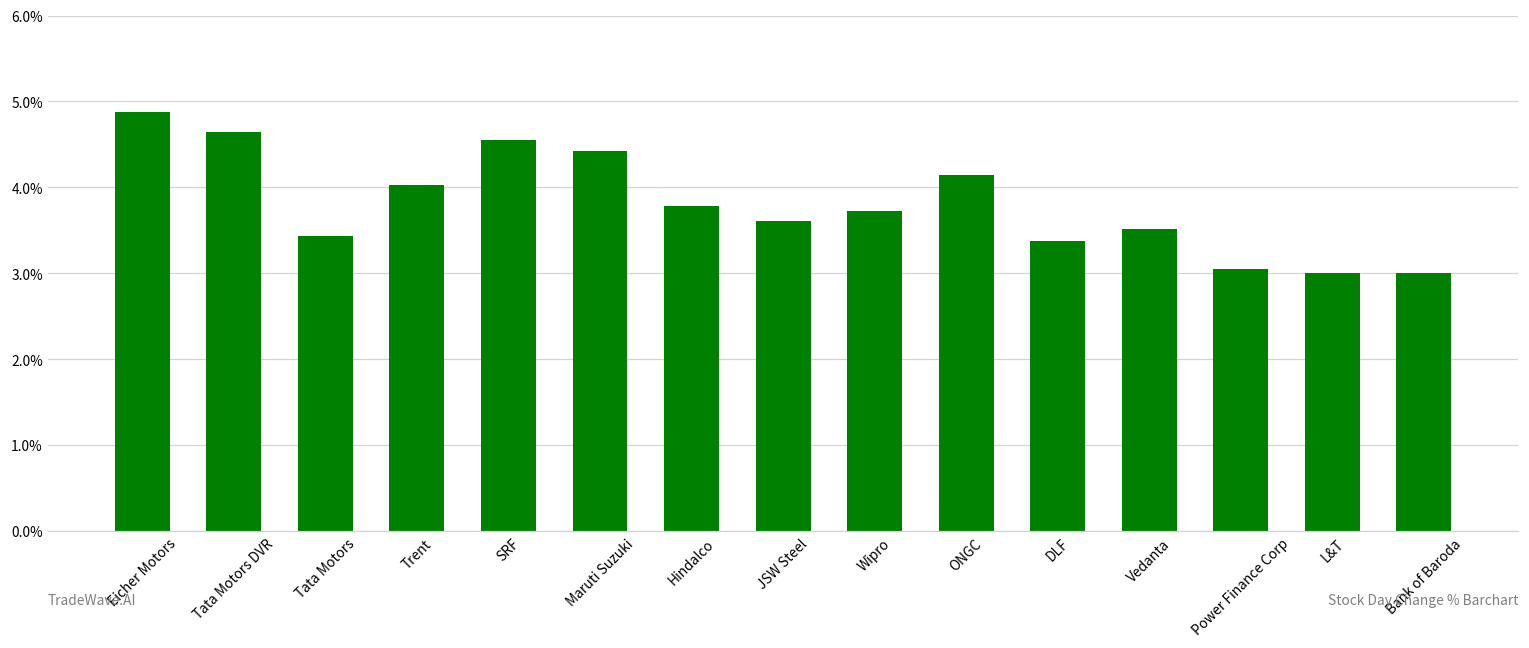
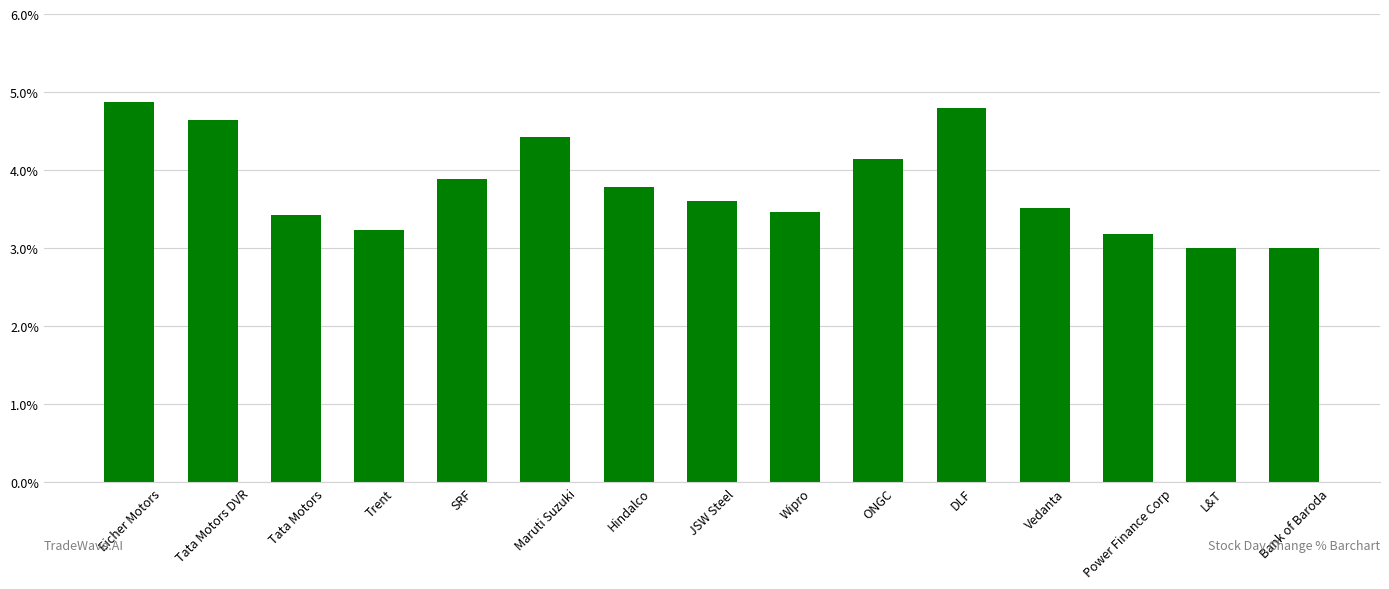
Trent: 4.0% -> 3.2%
SRF: 4.6% -> 3.9%
Wipro: 3.7% -> 3.5%
DLF: 3.4% -> 4.8%
Power Finance Corp: 3.0% -> 3.2%
